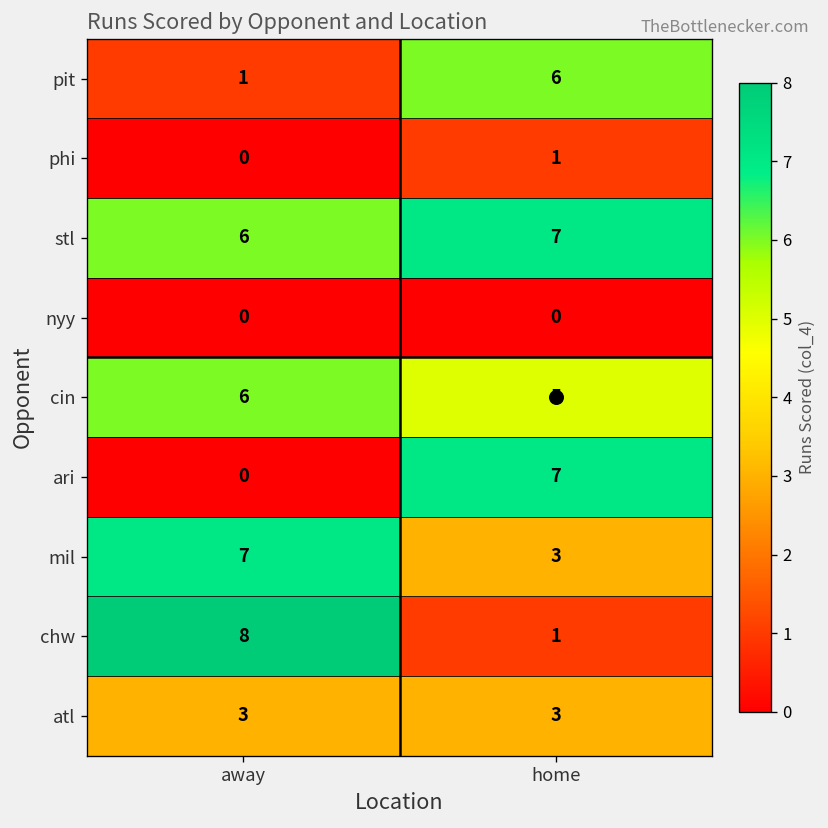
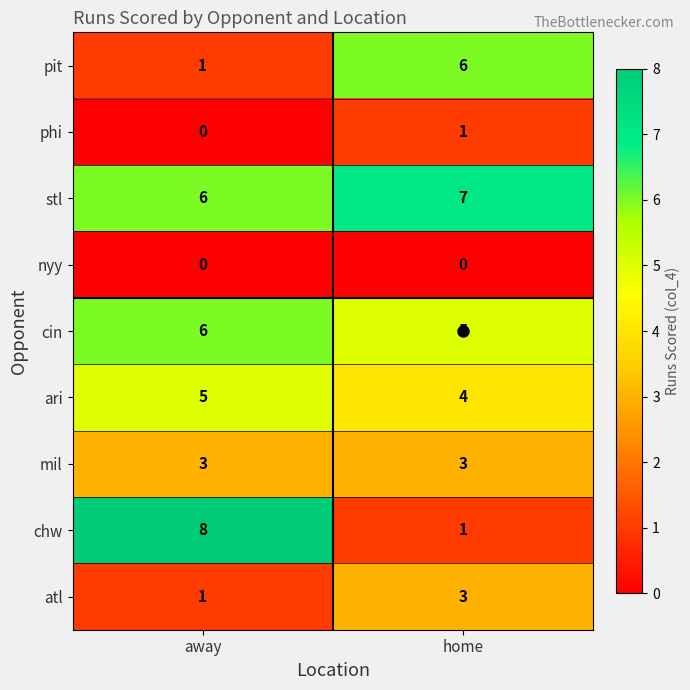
ari, away: 0 -> 5
ari, home: 7 -> 4
mil, away: 7 -> 3
atl, away: 3 -> 1
